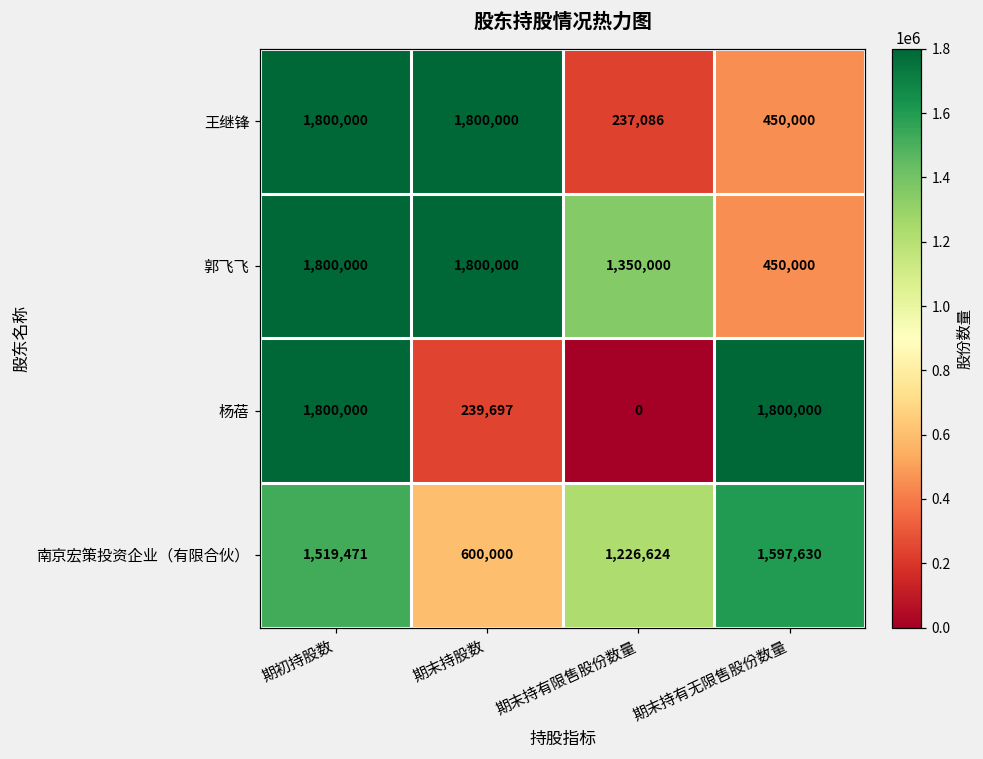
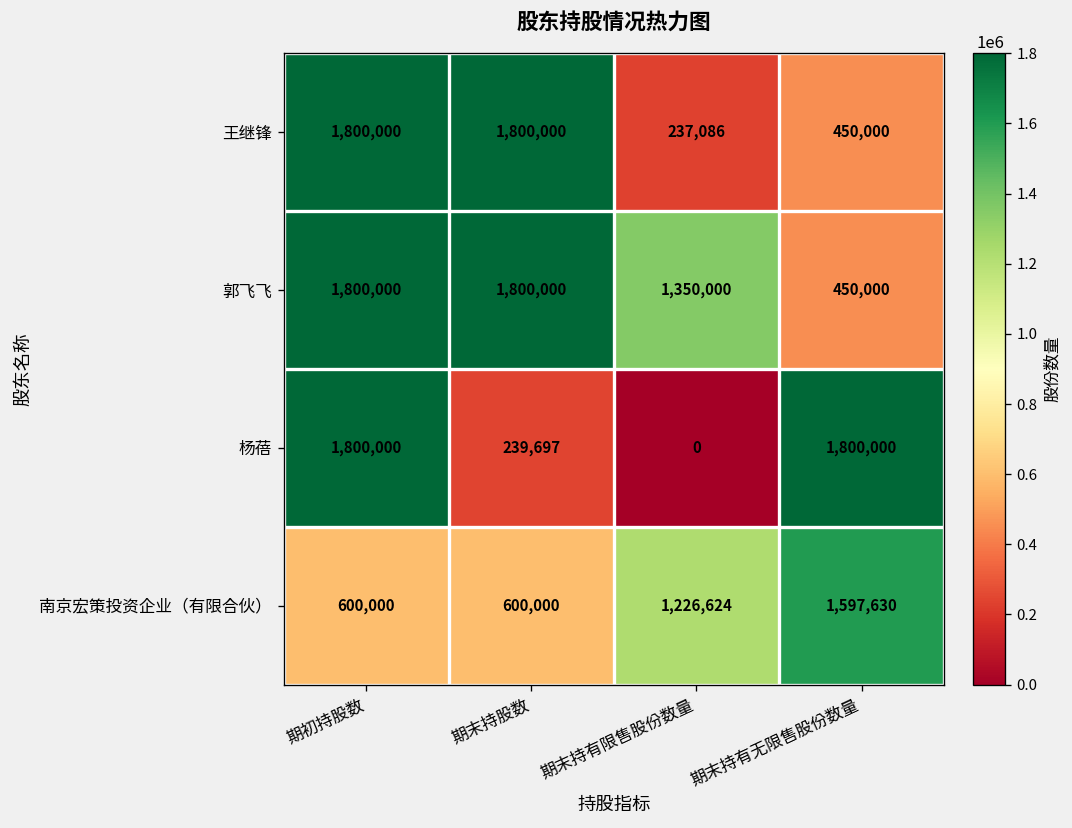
南京宏策投资企业（有限合伙）, 期初持股数: 1,519,471 -> 600,000
